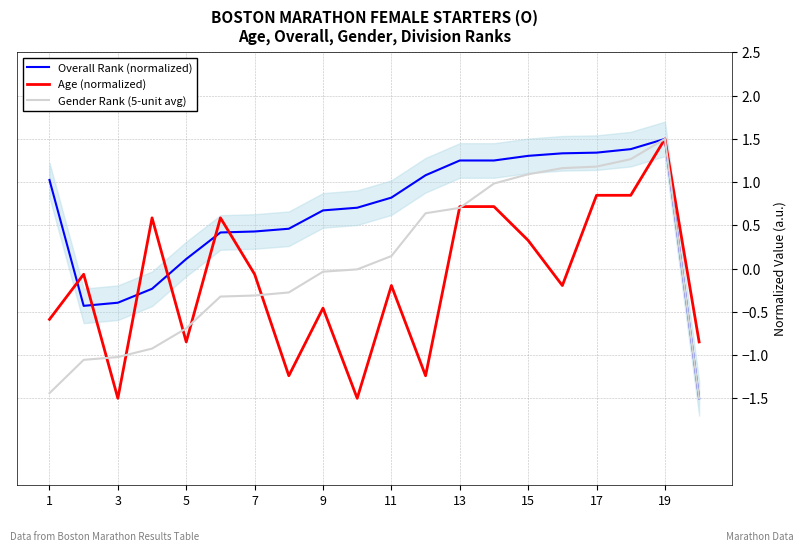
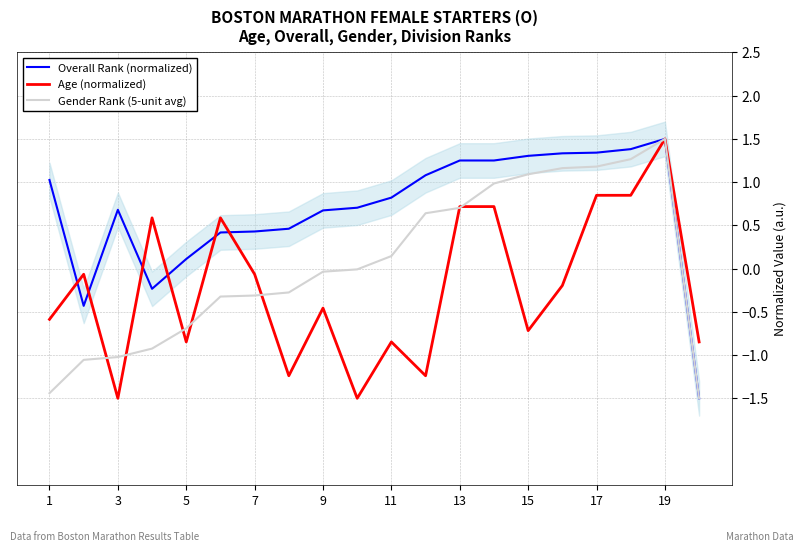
Overall Rank (normalized), 3: -0.4 -> 0.7
Age (normalized), 11: -0.2 -> -0.8
Age (normalized), 15: 0.3 -> -0.7
